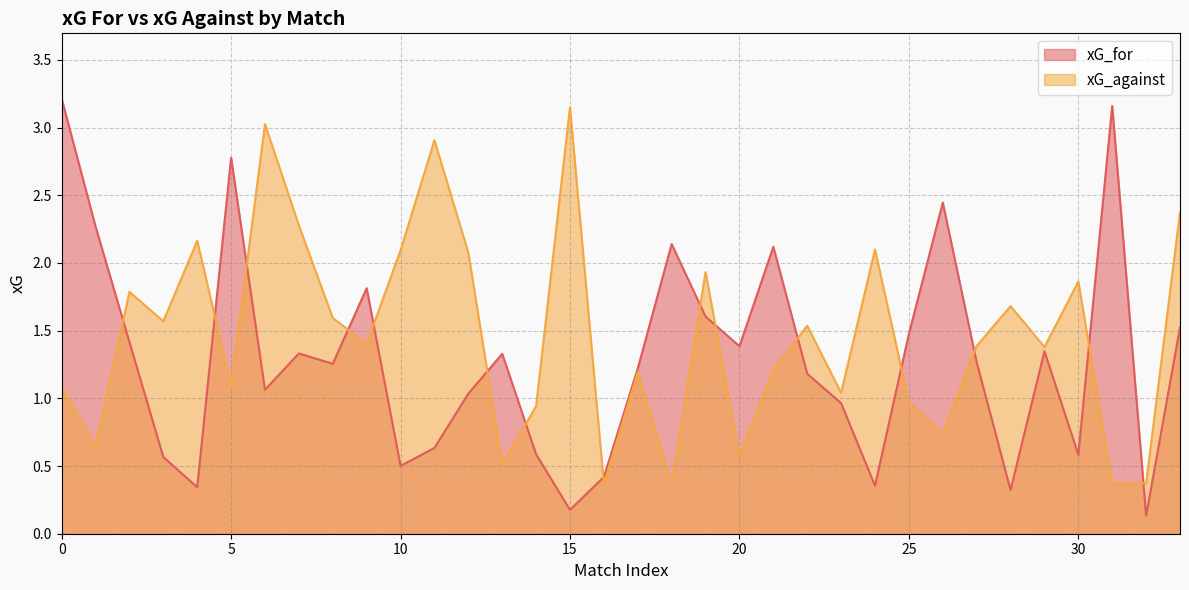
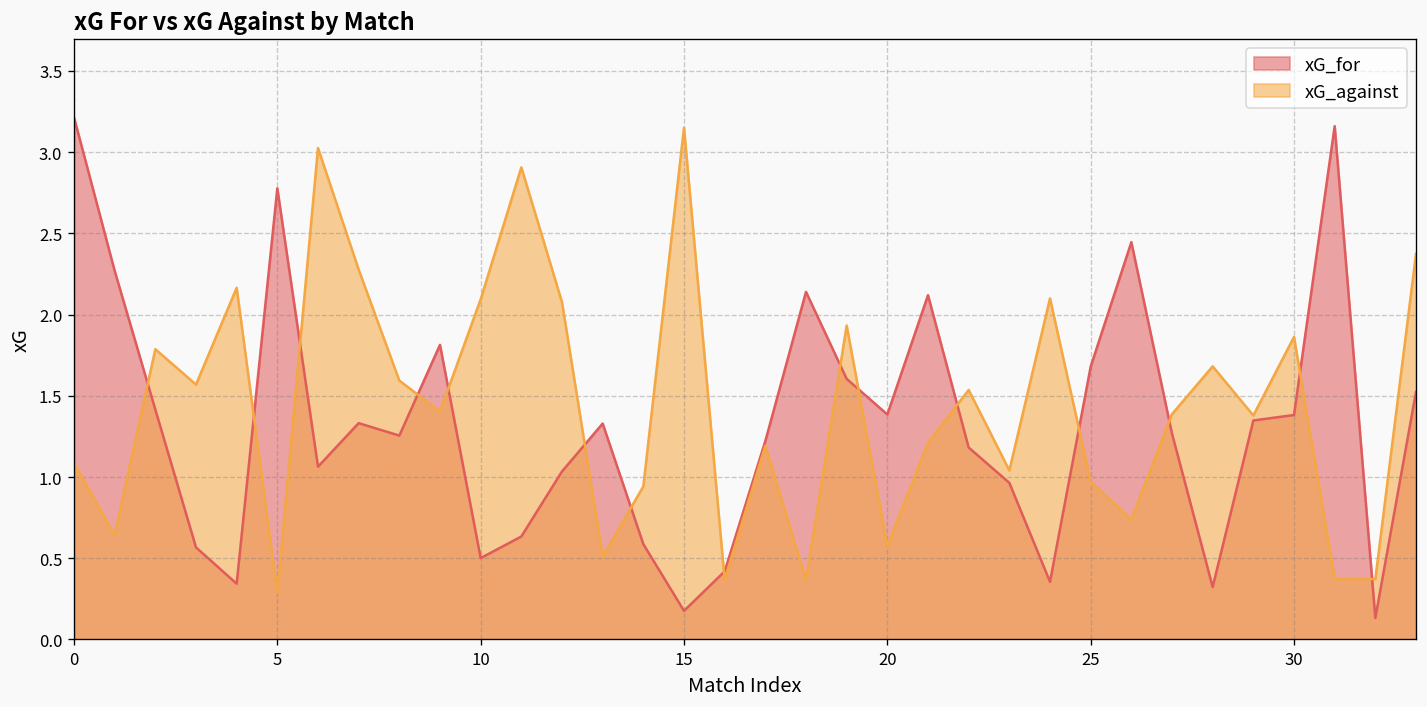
xG_against, 5: 1.09 -> 0.29
xG_for, 25: 1.48 -> 1.68
xG_for, 30: 0.58 -> 1.38
